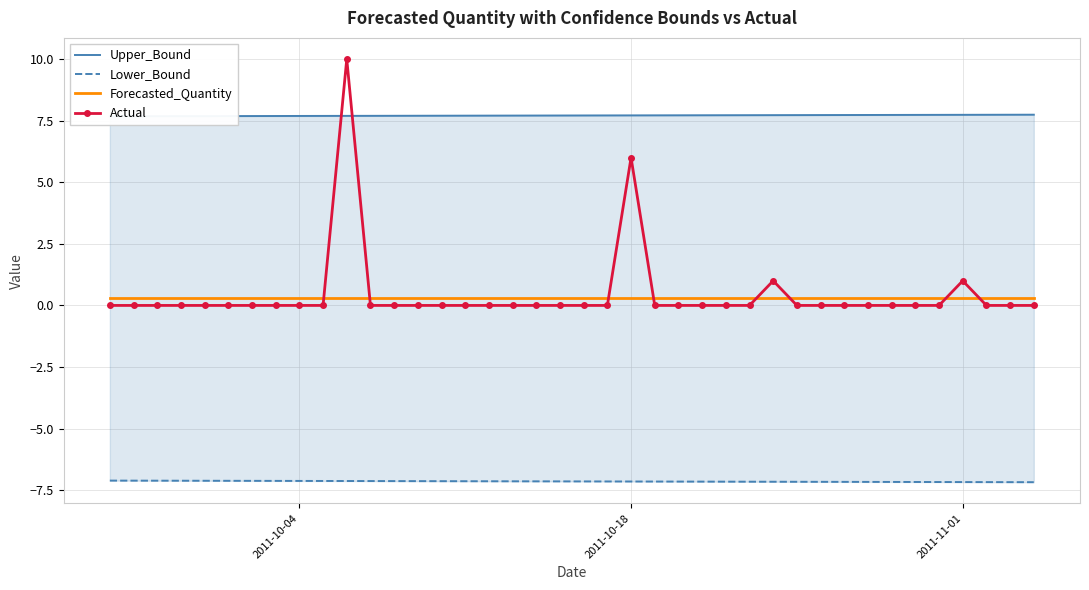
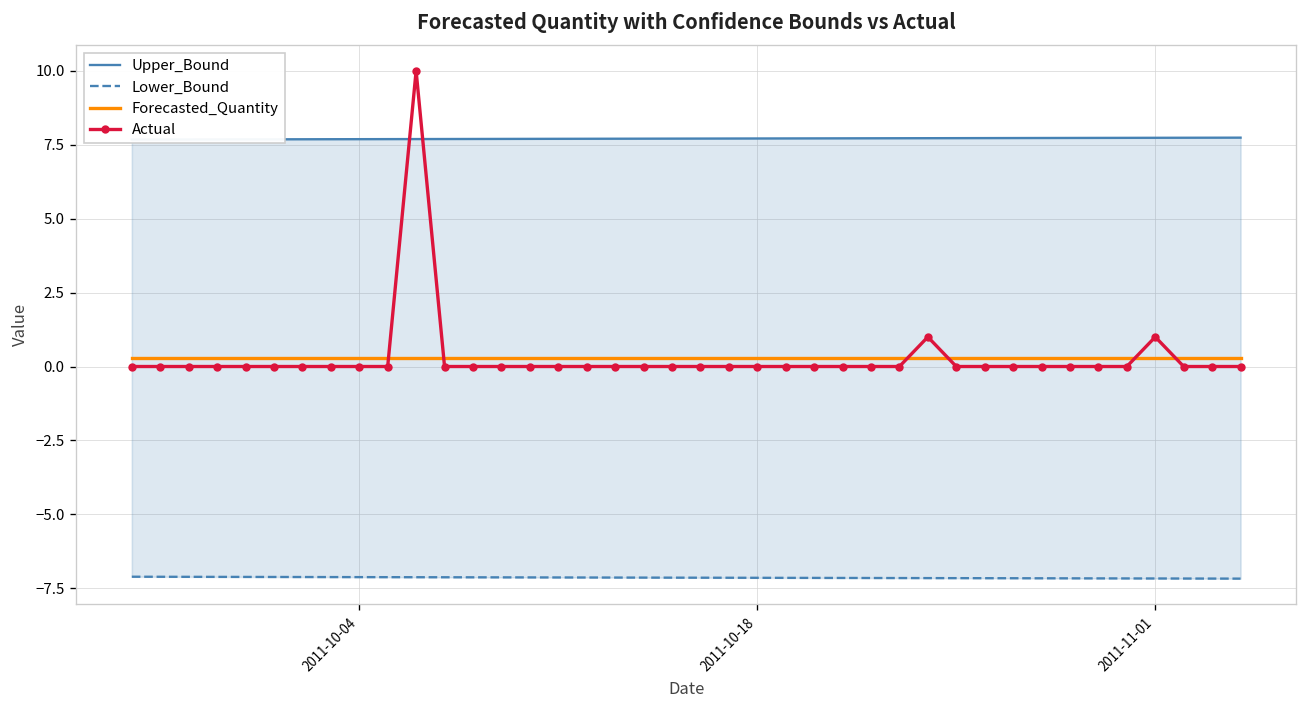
Actual, 2011-10-18: 6 -> 0
